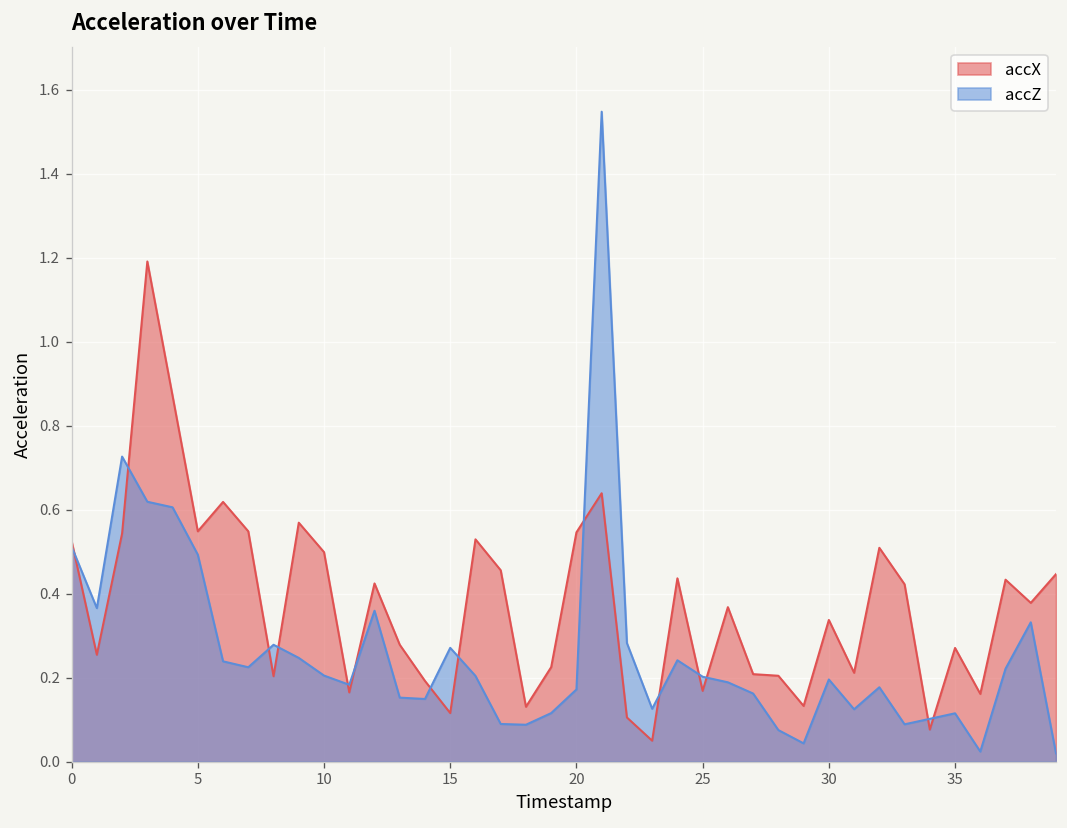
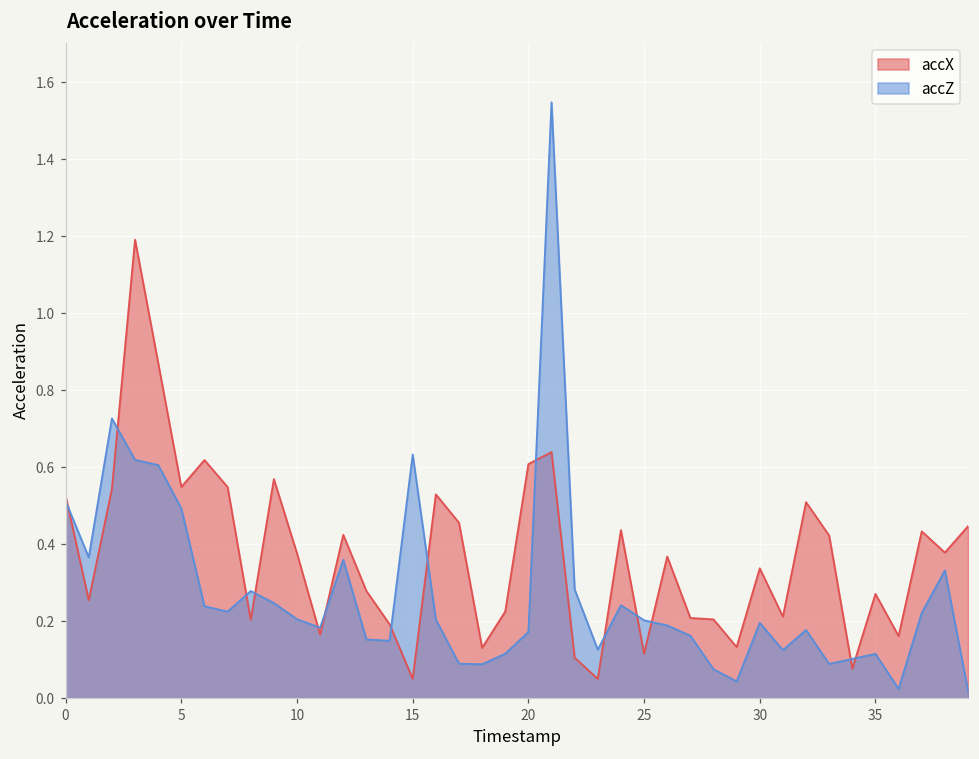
accX, 10: 0.50 -> 0.38
accX, 15: 0.12 -> 0.05
accZ, 15: 0.27 -> 0.63
accX, 20: 0.55 -> 0.61
accX, 25: 0.17 -> 0.12
